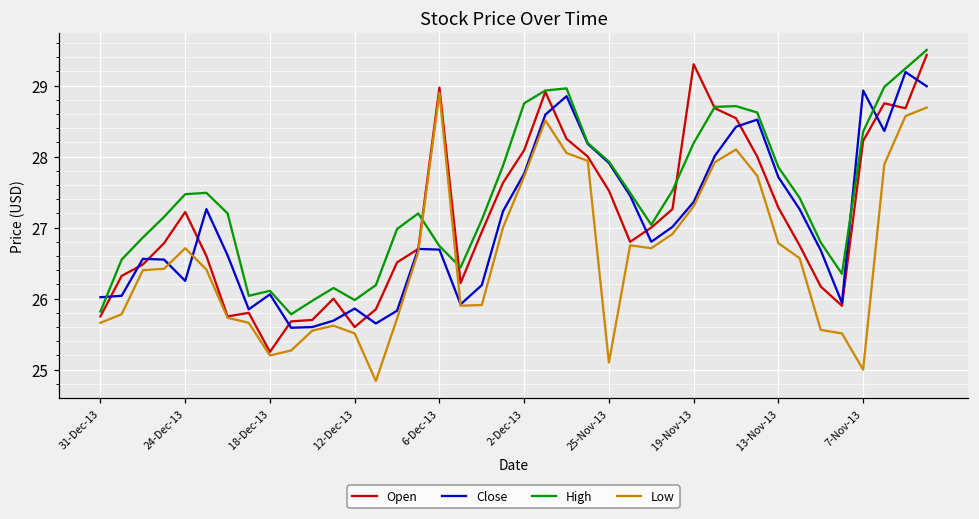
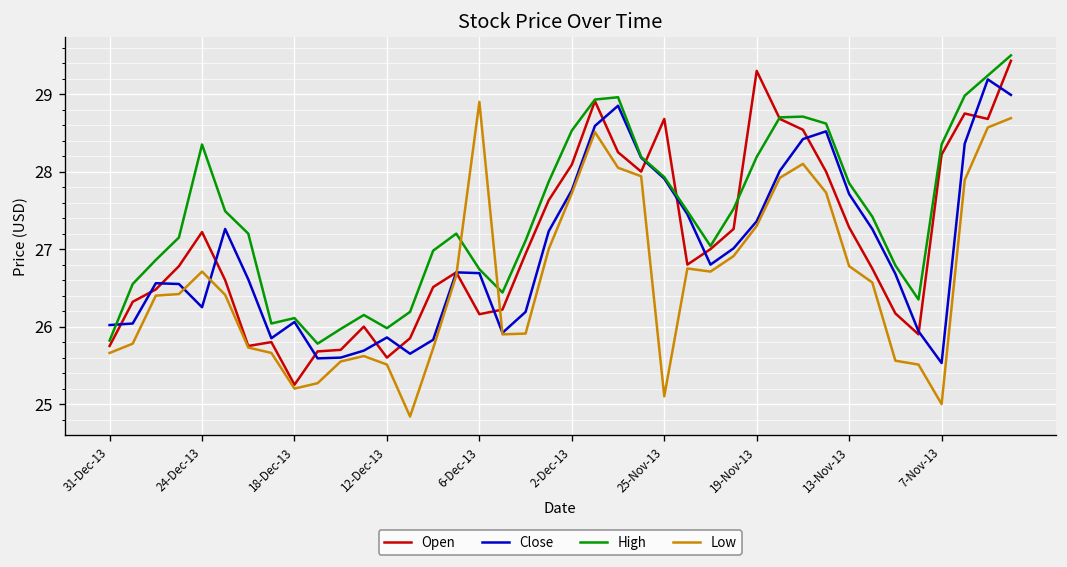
High, 24-Dec-13: 27.5 -> 28.4
Open, 6-Dec-13: 29.0 -> 26.2
High, 2-Dec-13: 28.8 -> 28.5
Open, 25-Nov-13: 27.5 -> 28.7
Close, 7-Nov-13: 28.9 -> 25.5
